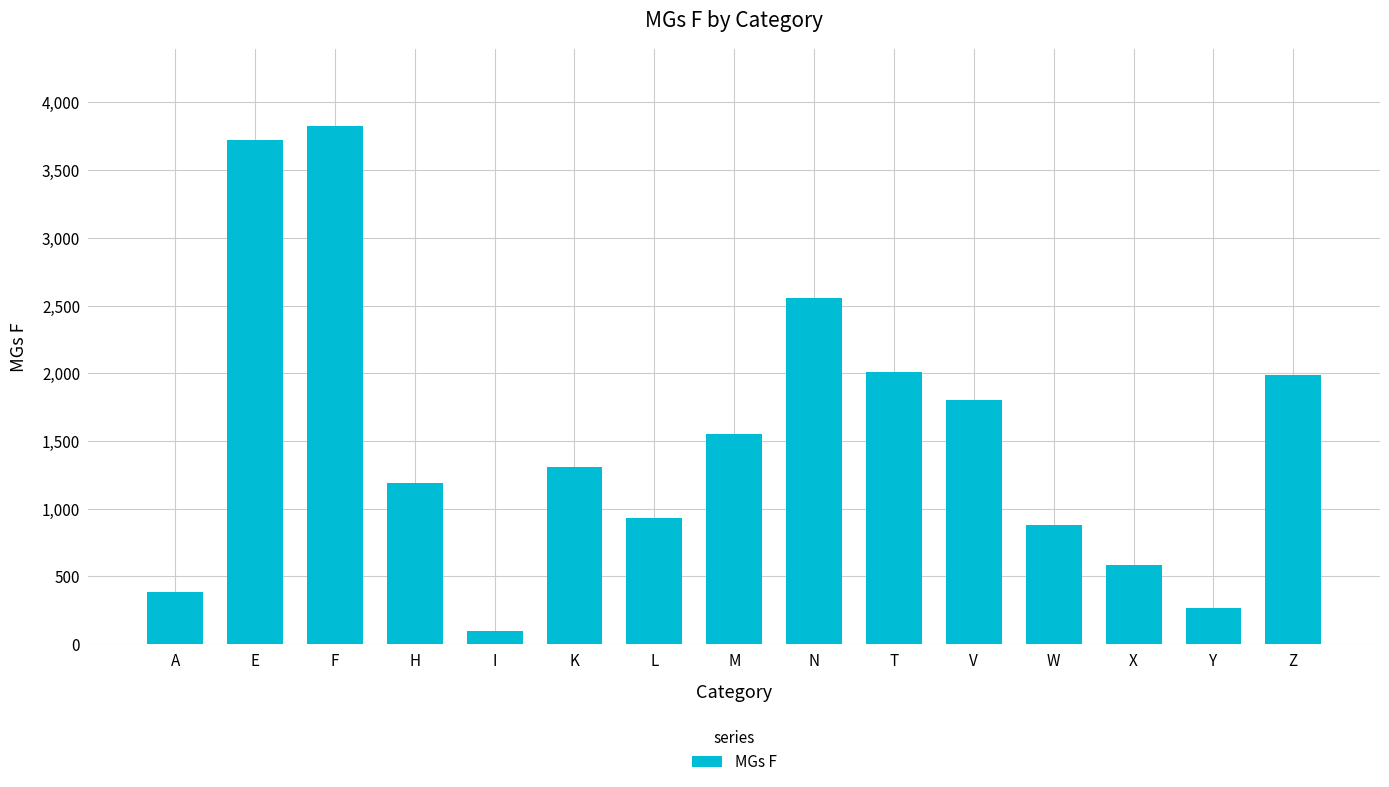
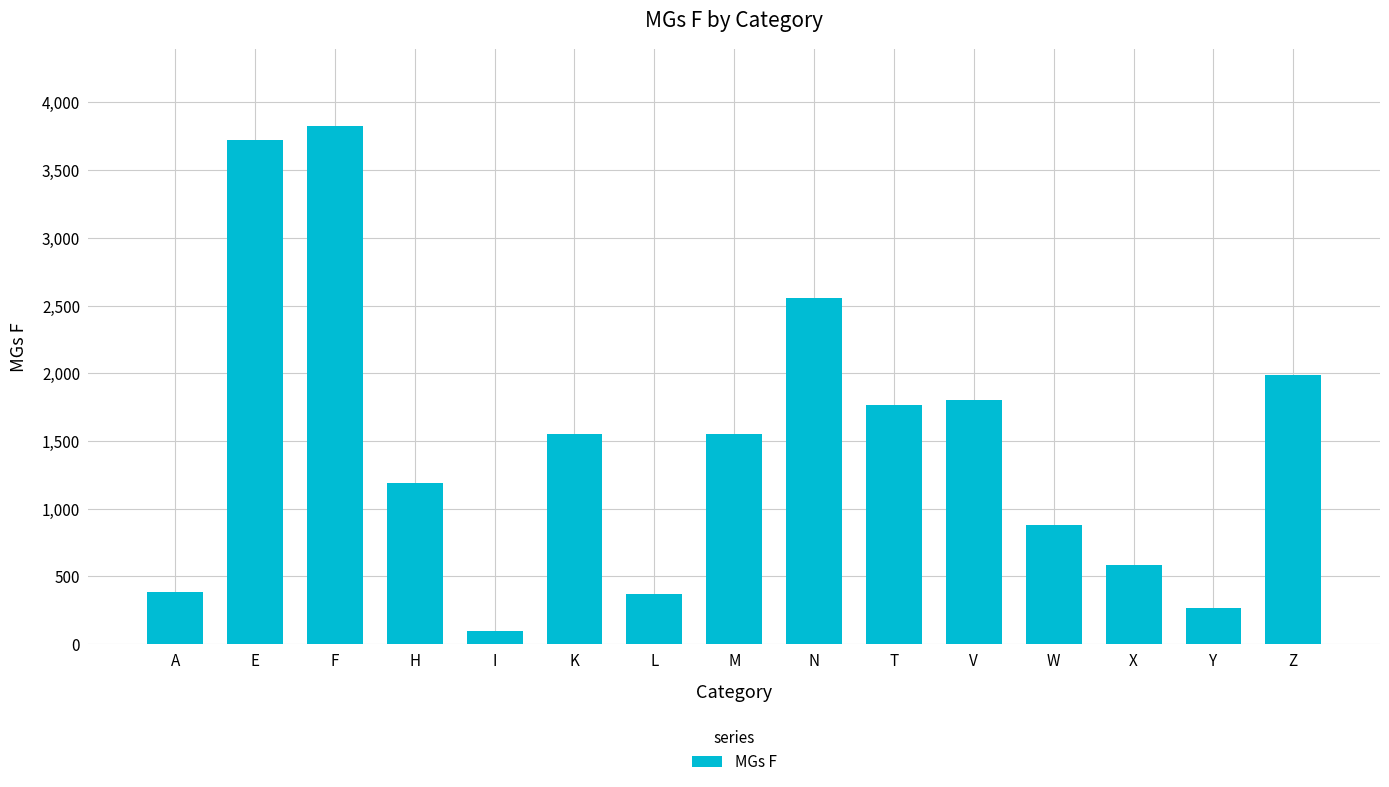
K: 1,310 -> 1,550
L: 930 -> 370
T: 2,010 -> 1,770
